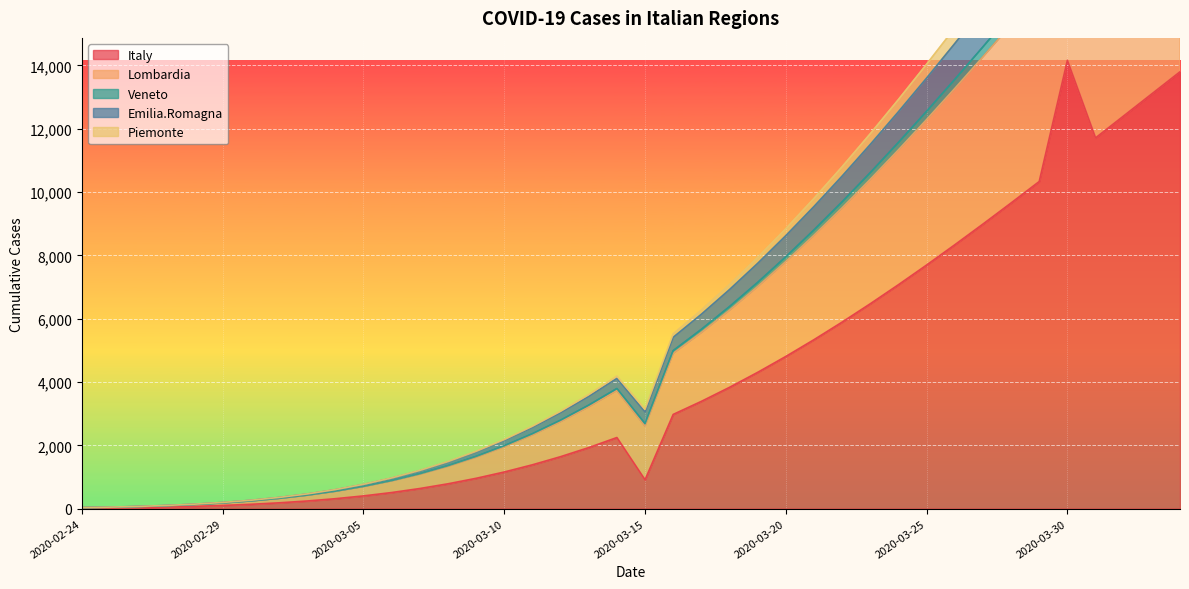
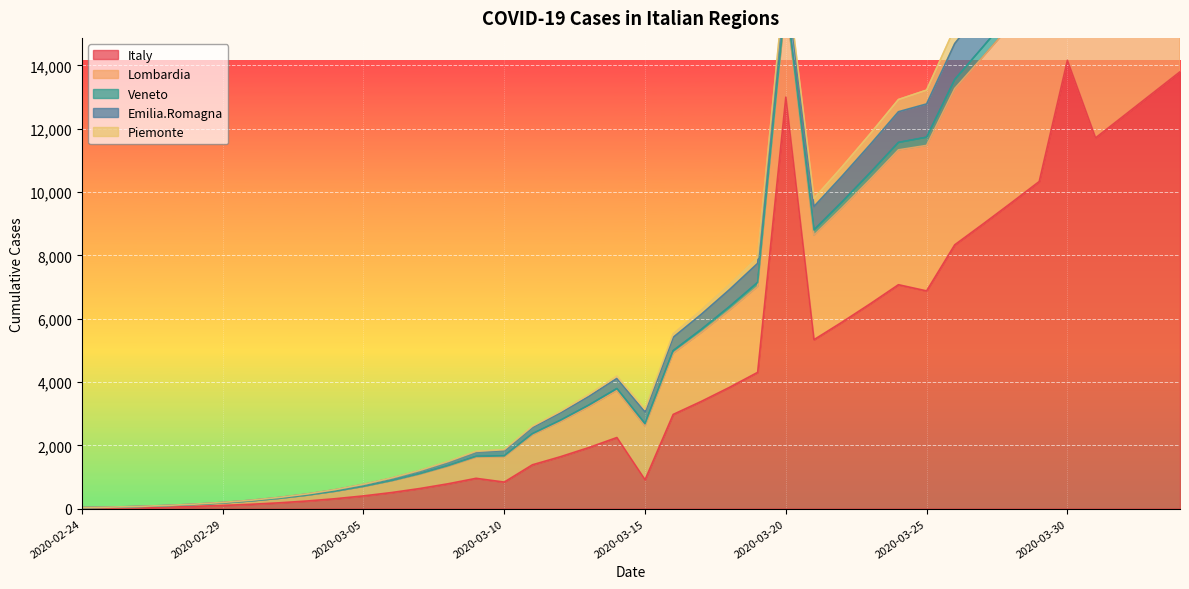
Italy, 2020-03-10: 1,200 -> 800
Italy, 2020-03-20: 4,800 -> 13,000
Italy, 2020-03-25: 7,700 -> 6,900
